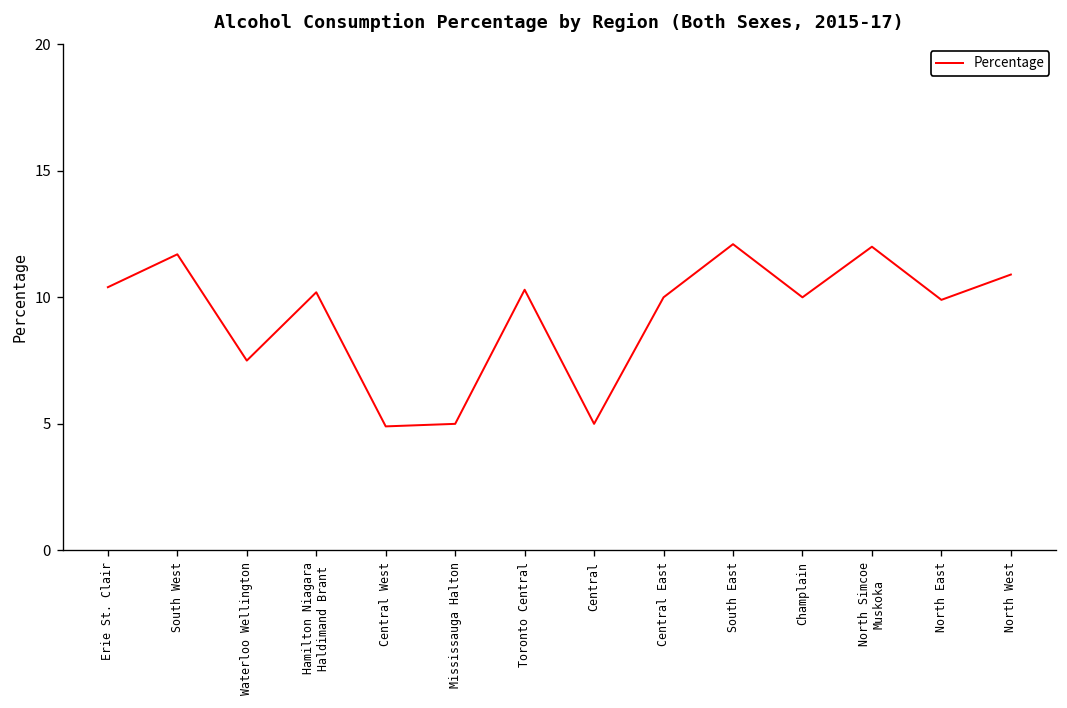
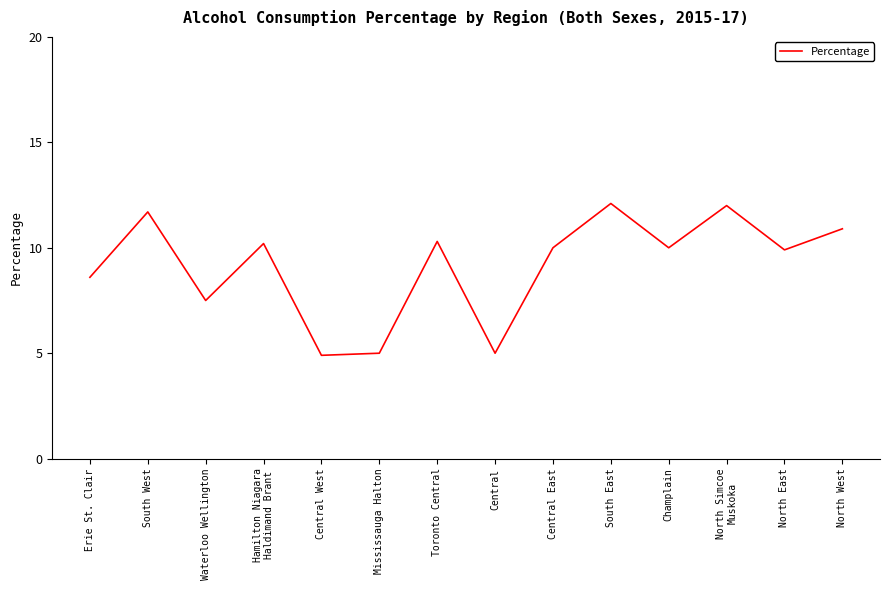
Erie St. Clair: 10.4 -> 8.6
